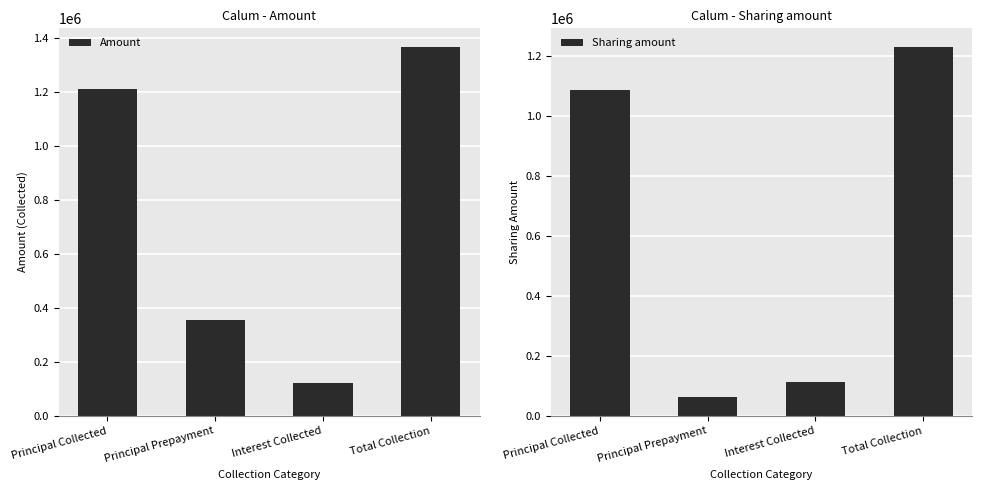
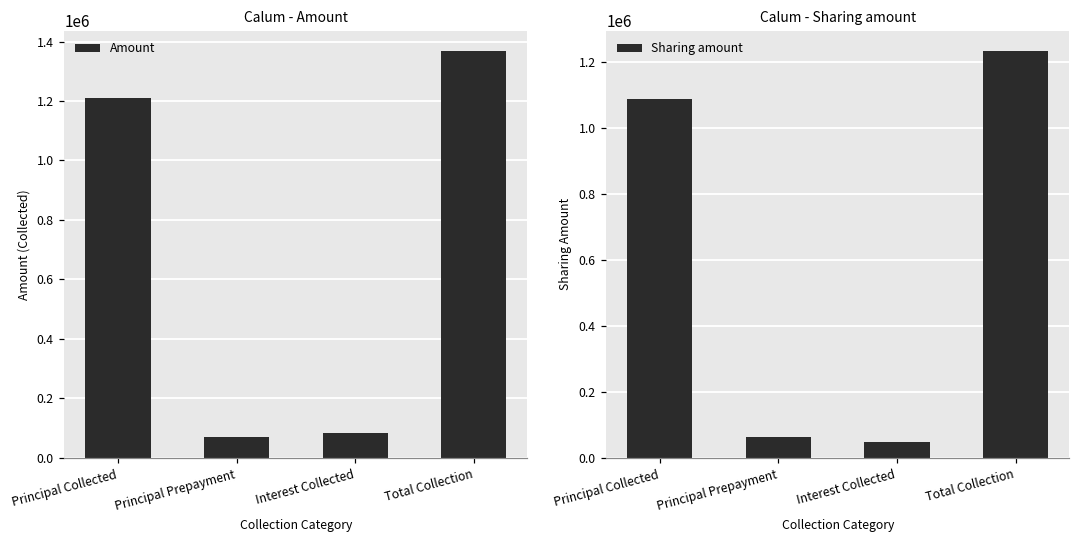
Calum - Amount, Principal Prepayment: 360000 -> 70000
Calum - Amount, Interest Collected: 120000 -> 80000
Calum - Sharing amount, Interest Collected: 110000 -> 50000
